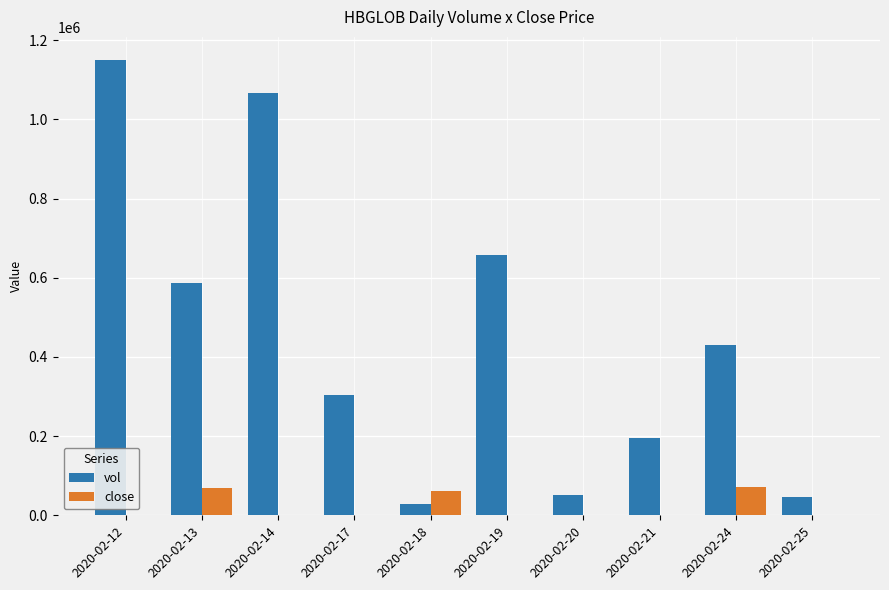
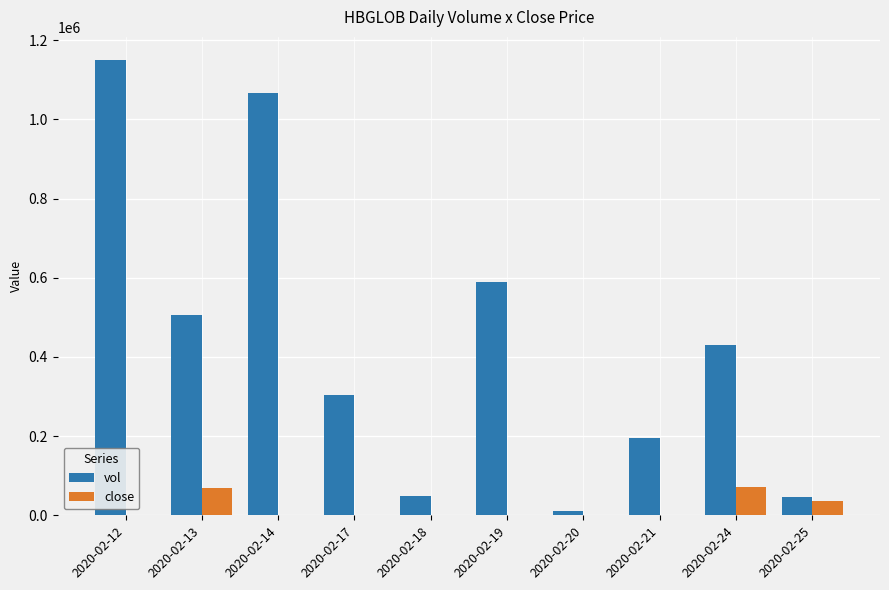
vol, 2020-02-13: 590000 -> 510000
vol, 2020-02-18: 30000 -> 50000
close, 2020-02-18: 60000 -> 0
vol, 2020-02-19: 660000 -> 590000
vol, 2020-02-20: 50000 -> 10000
close, 2020-02-25: 0 -> 40000
